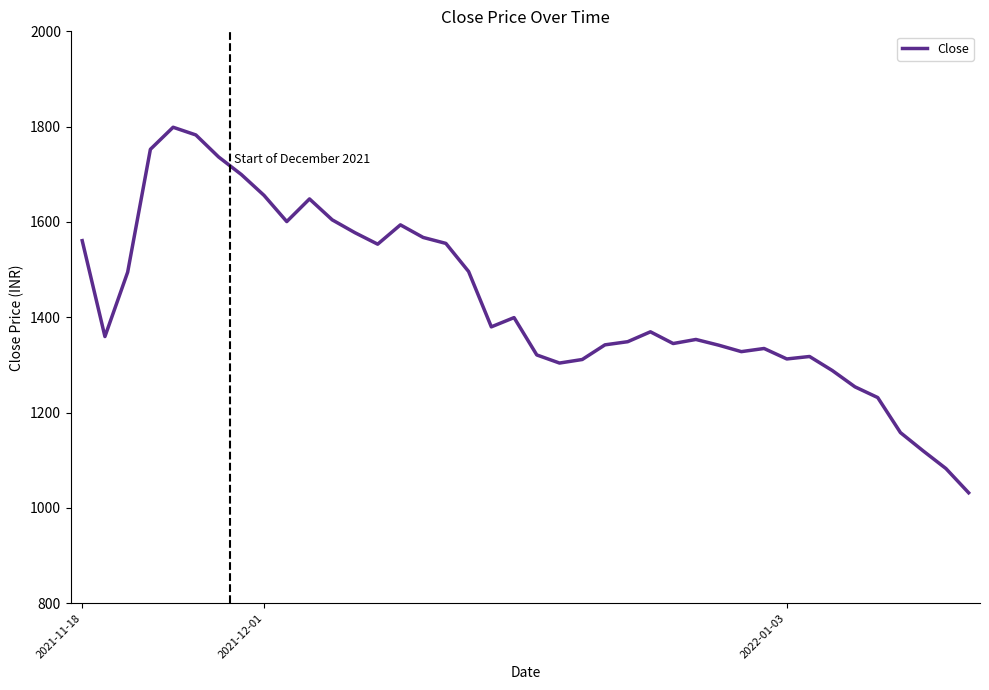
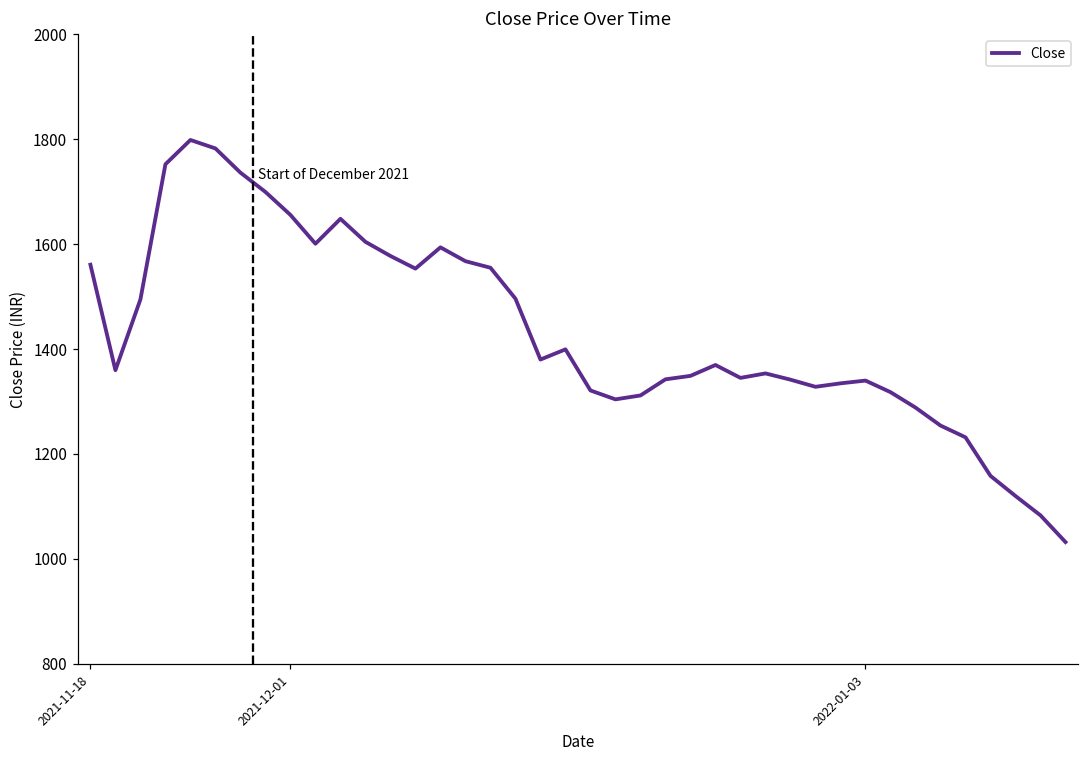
2022-01-03: 1310 -> 1340
